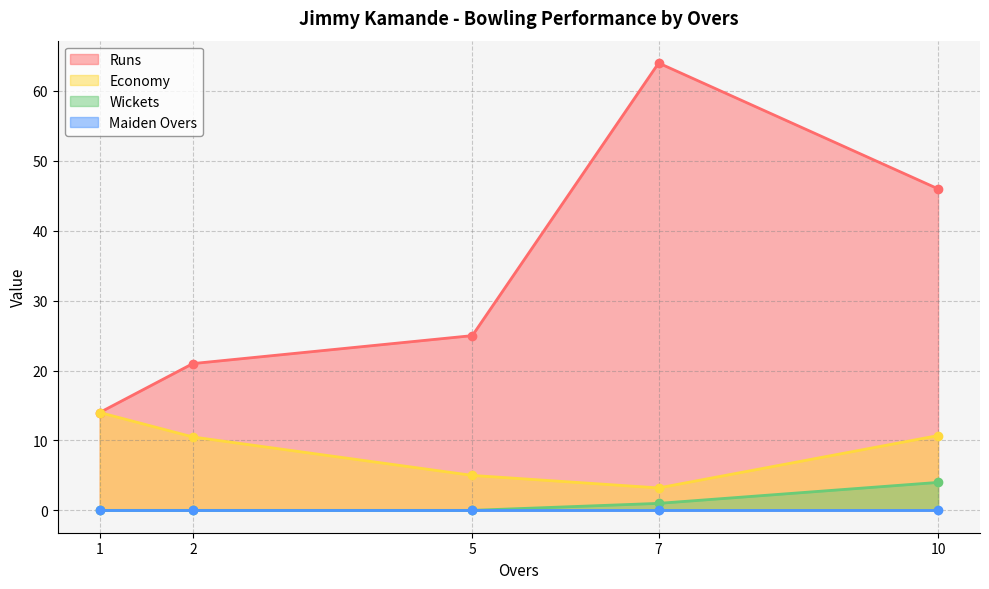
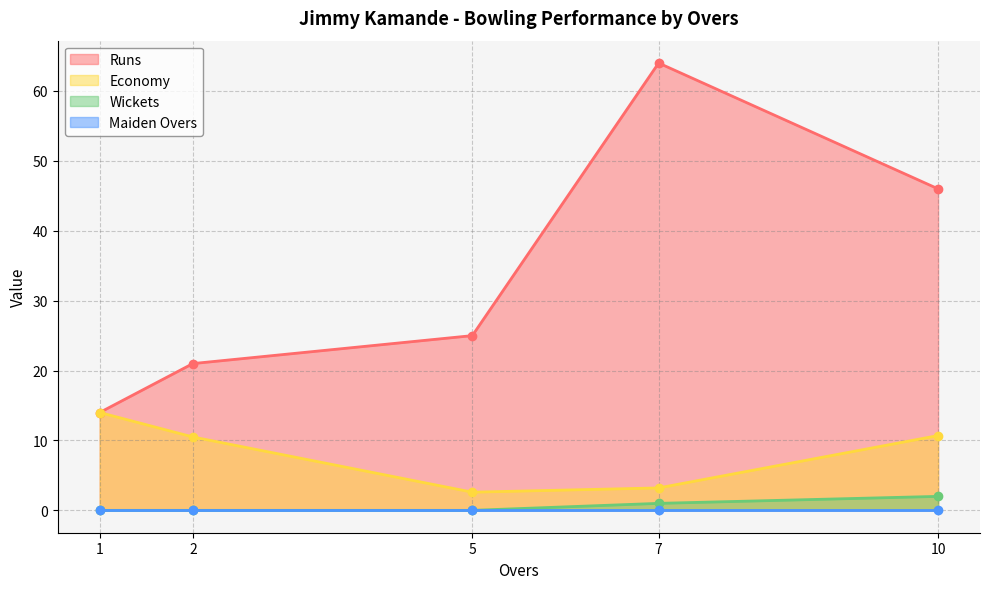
Economy, 5: 5 -> 3
Wickets, 10: 4 -> 2
